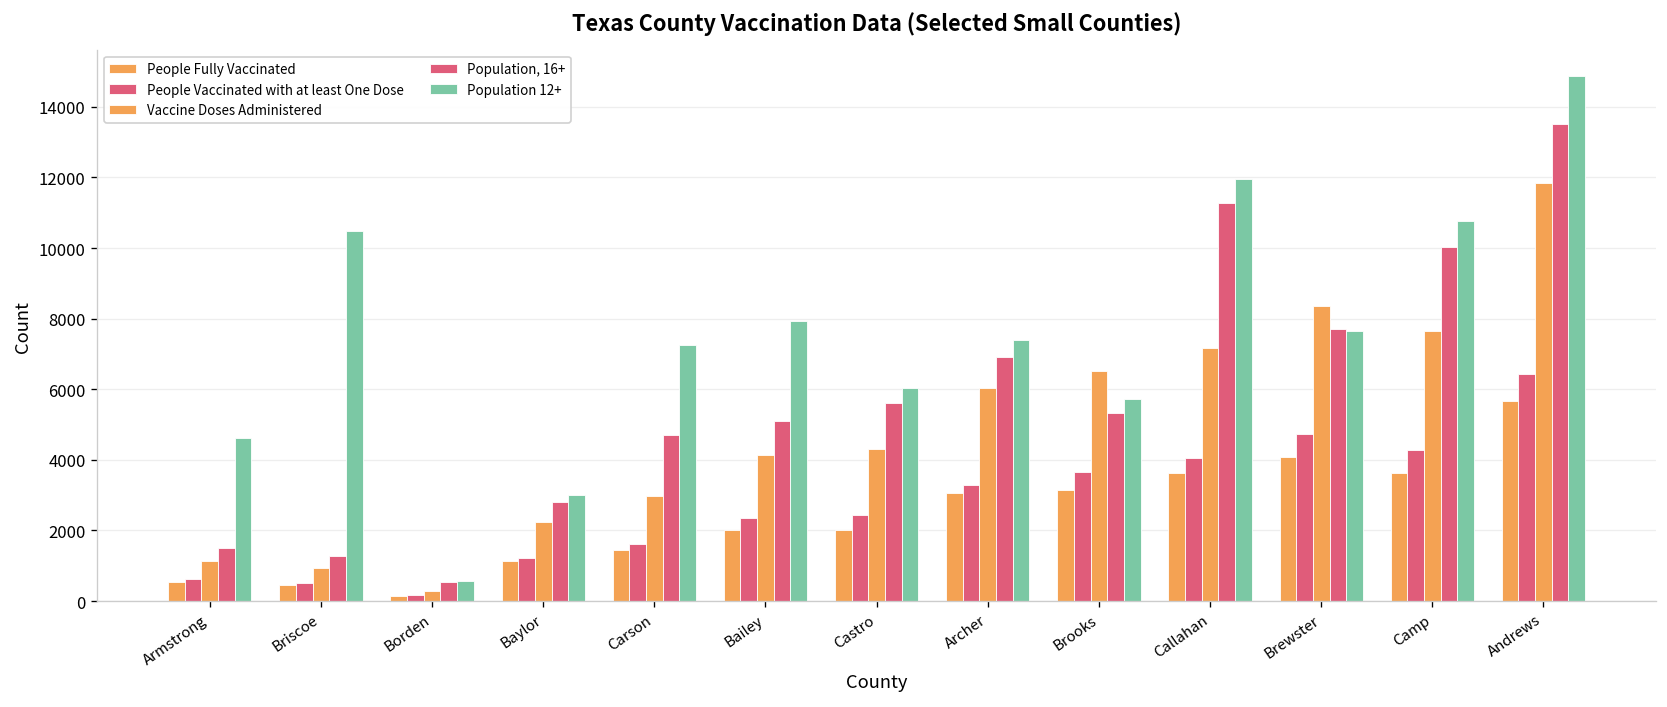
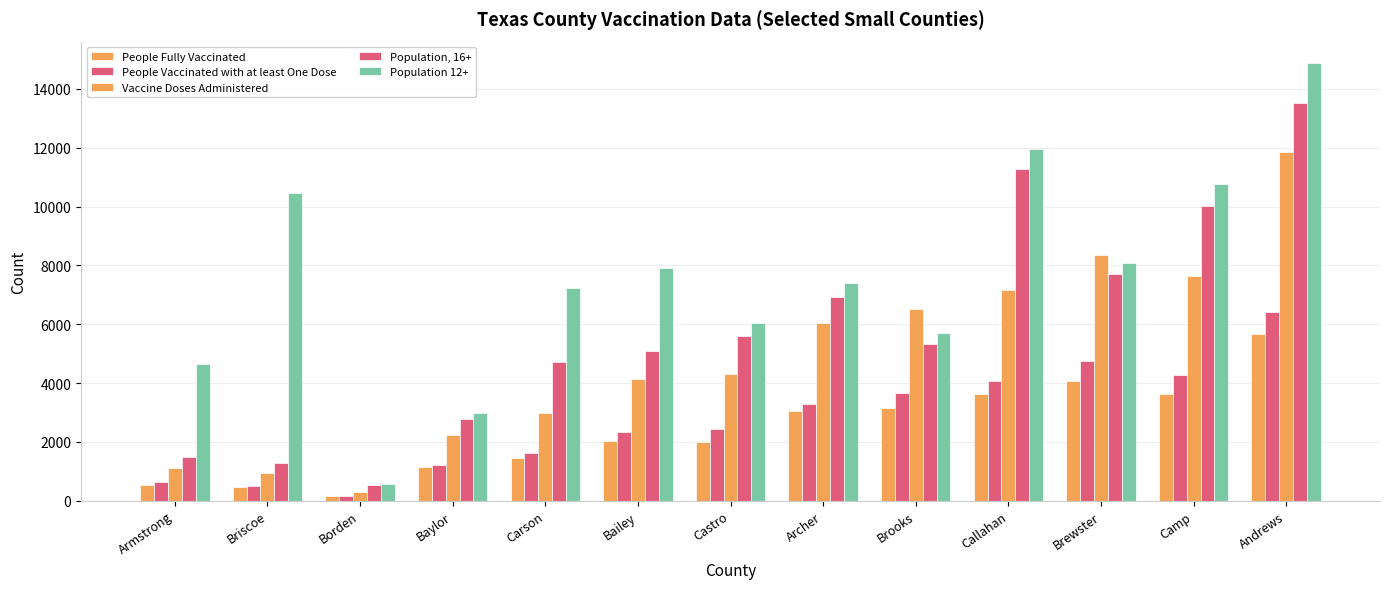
Population 12+, Brewster: 7600 -> 8100
